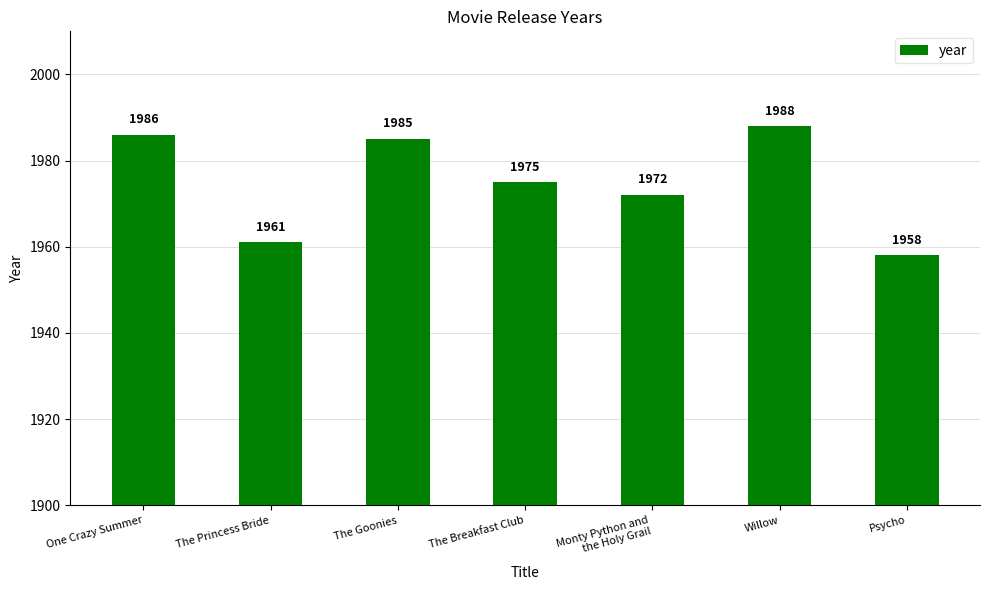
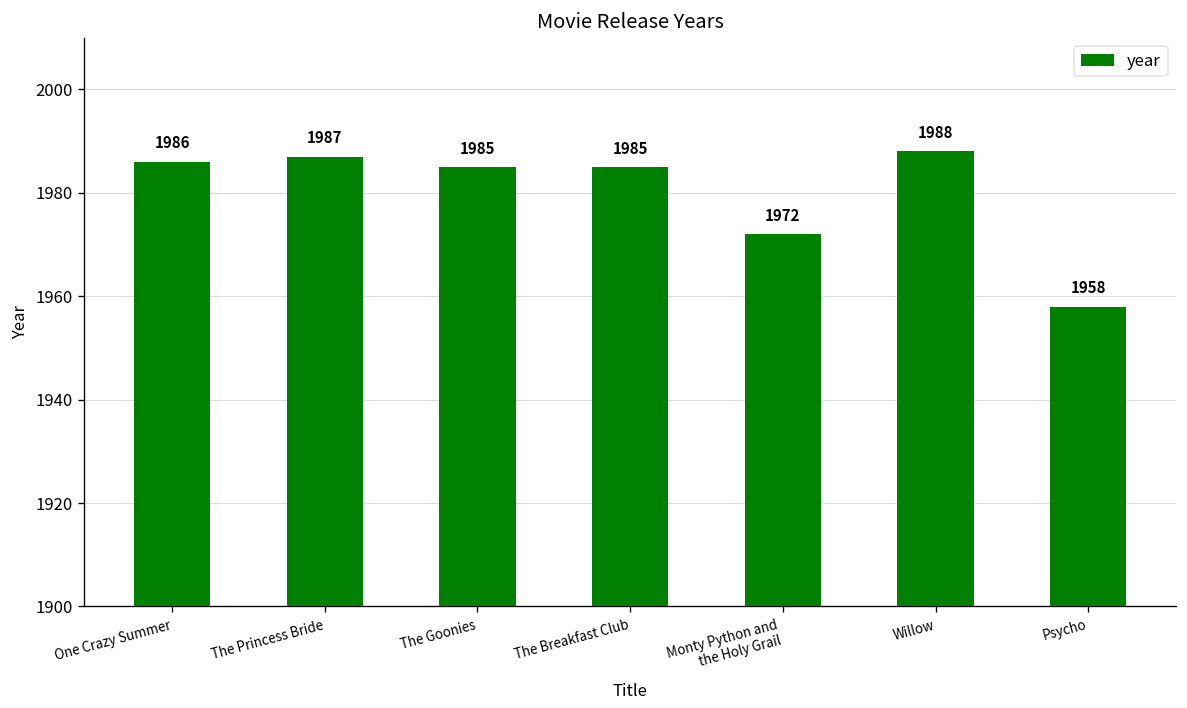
The Princess Bride: 1961 -> 1987
The Breakfast Club: 1975 -> 1985
